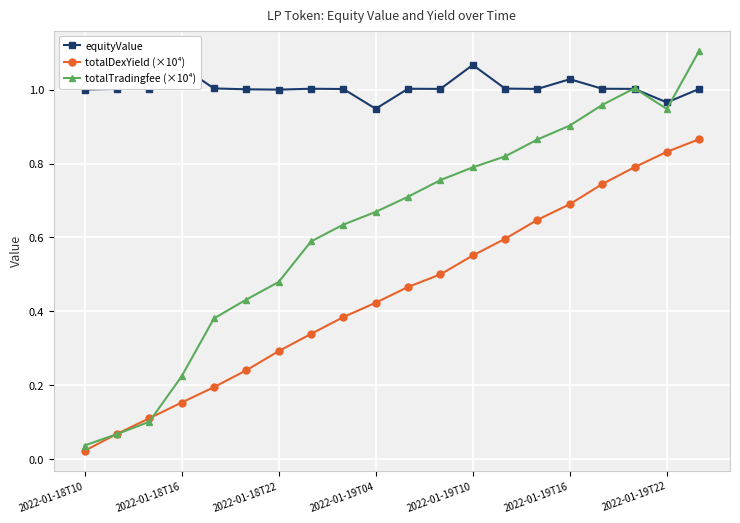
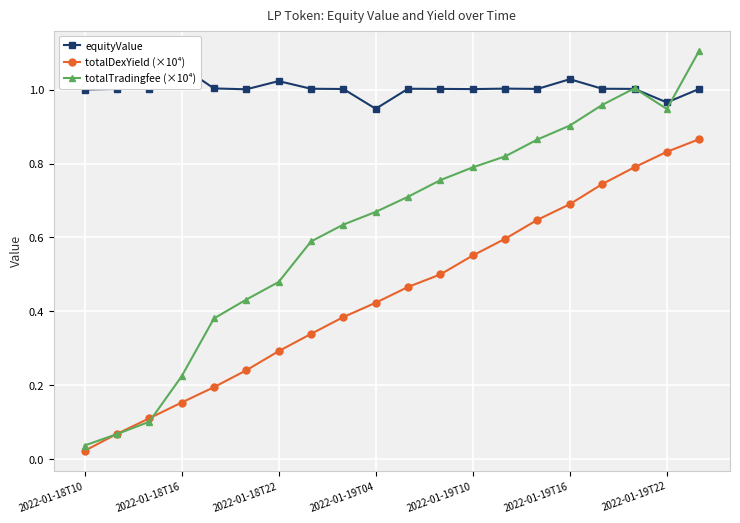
equityValue, 2022-01-18T22: 1.00 -> 1.02
equityValue, 2022-01-19T10: 1.07 -> 1.00
